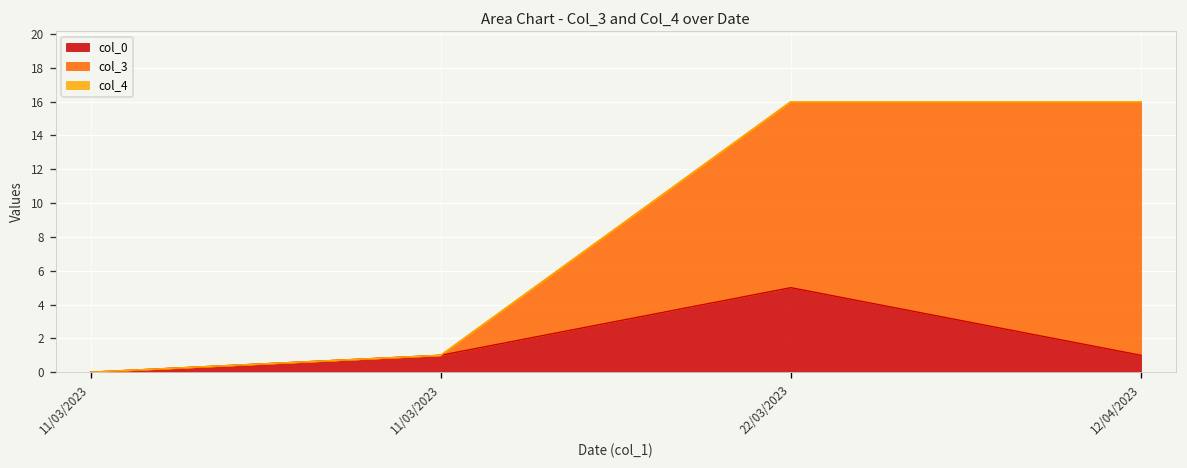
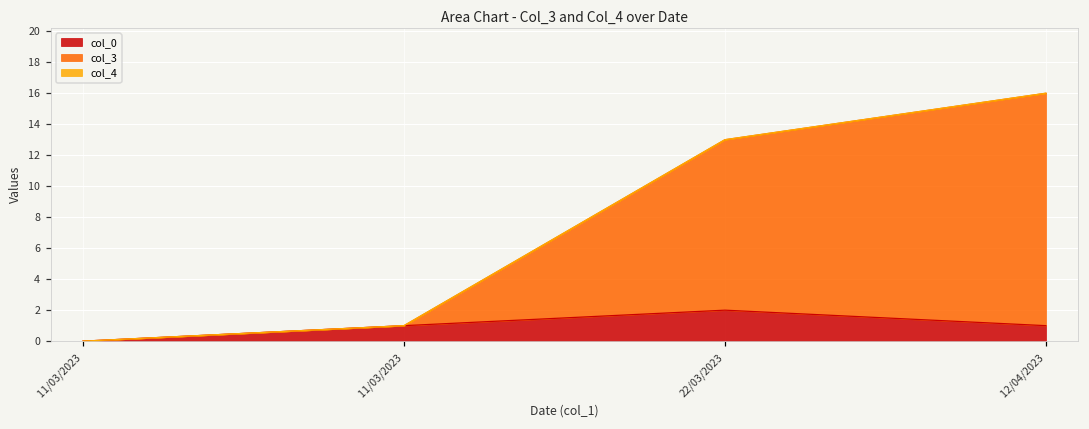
col_0, 22/03/2023: 5 -> 2
